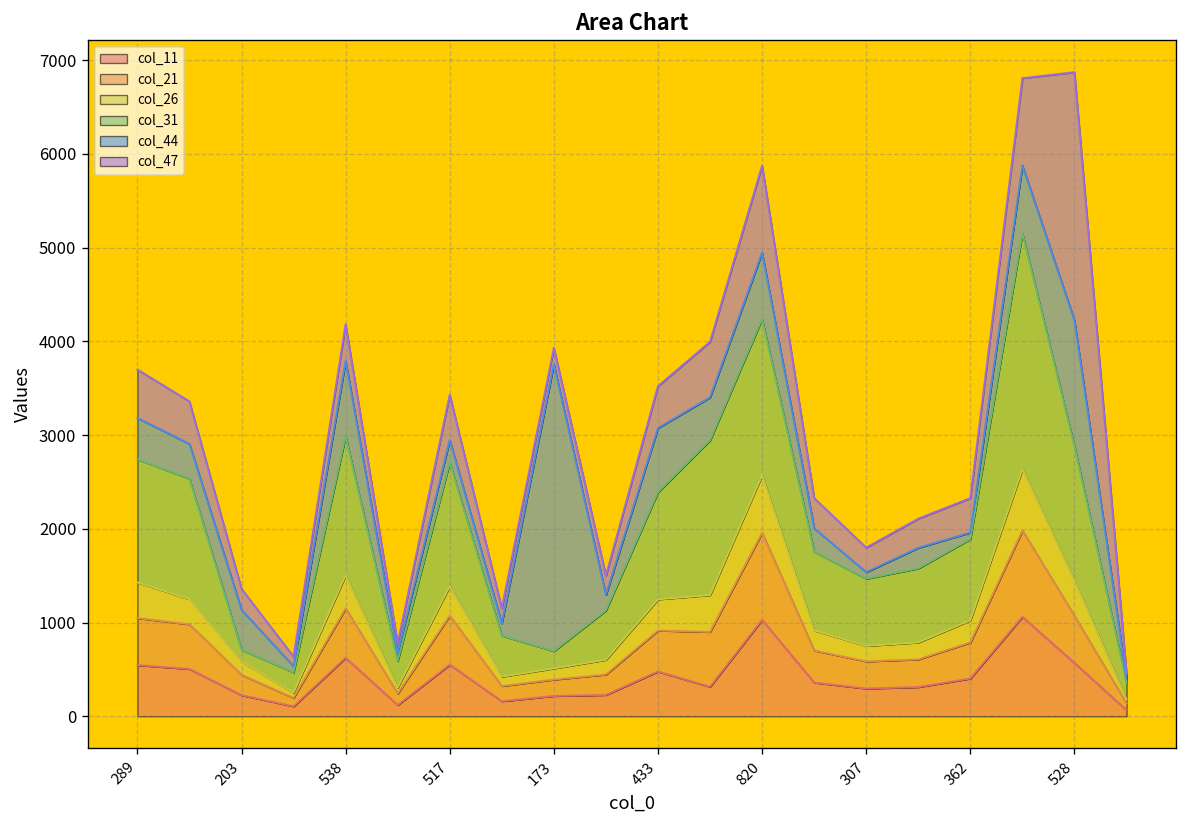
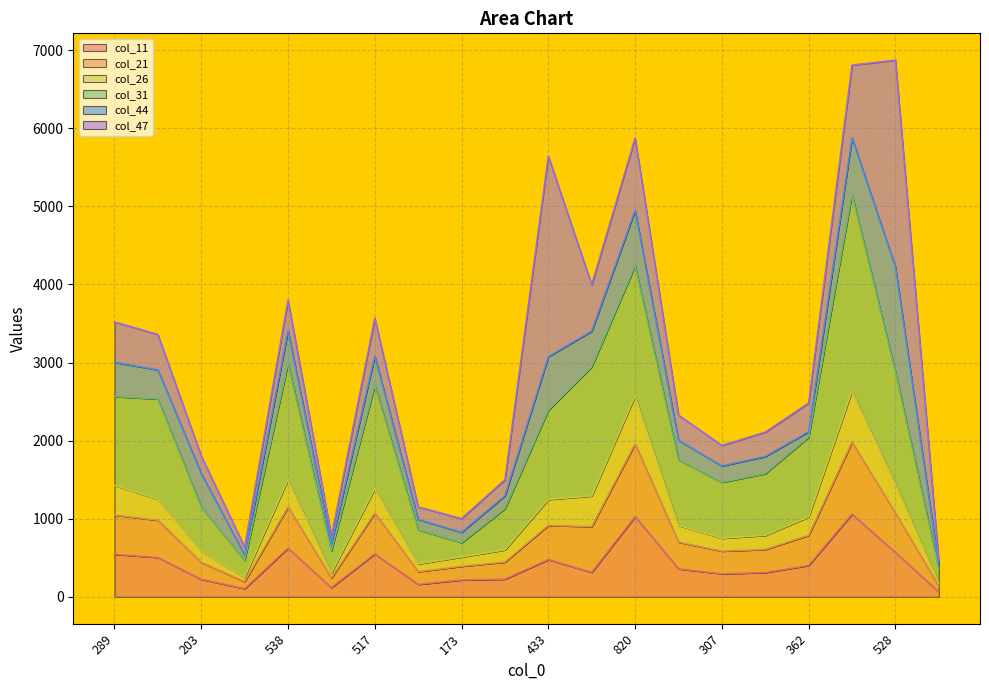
col_31, 289: 1300 -> 1100
col_31, 203: 100 -> 600
col_44, 538: 800 -> 400
col_44, 517: 200 -> 400
col_44, 173: 3100 -> 100
col_47, 433: 400 -> 2600
col_44, 307: 100 -> 200
col_31, 362: 900 -> 1000
